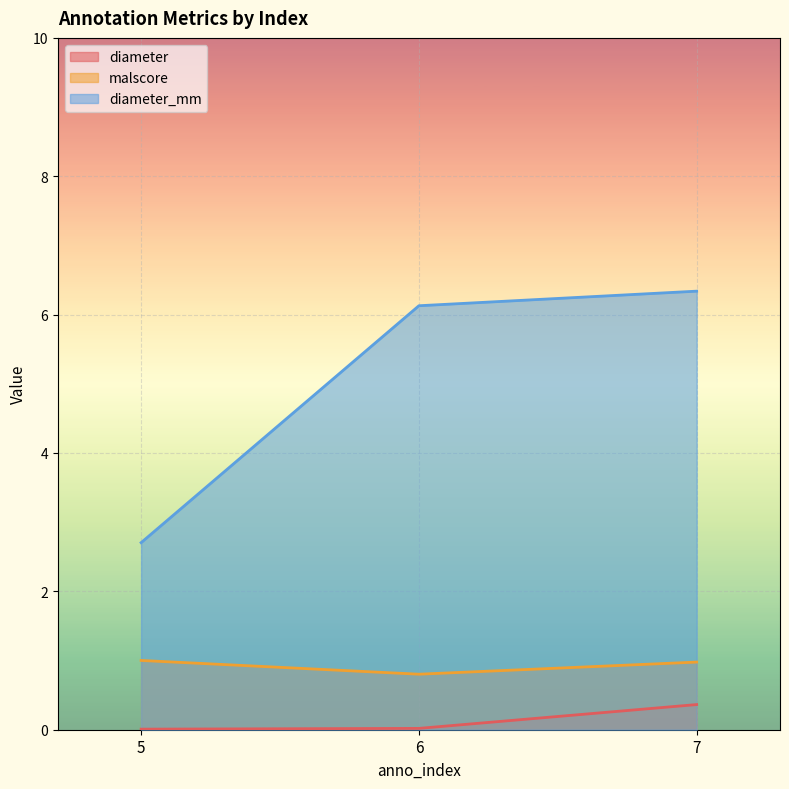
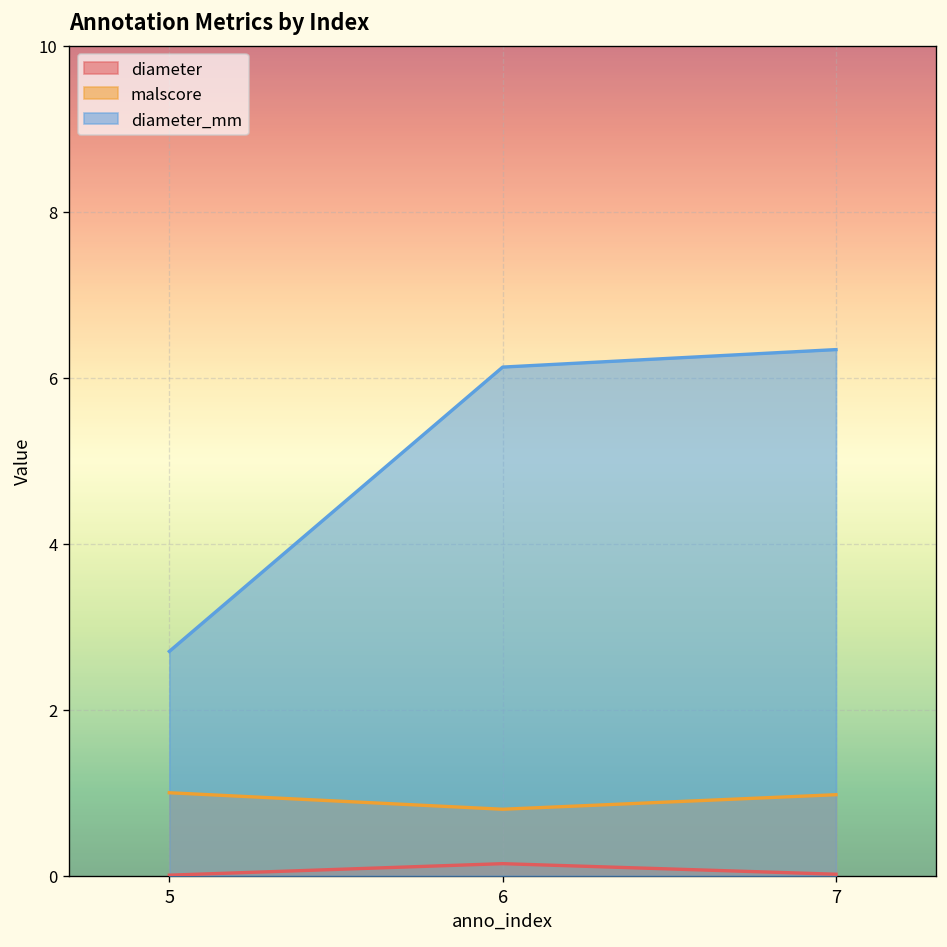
diameter, 6: 0.0 -> 0.1
diameter, 7: 0.4 -> 0.0
